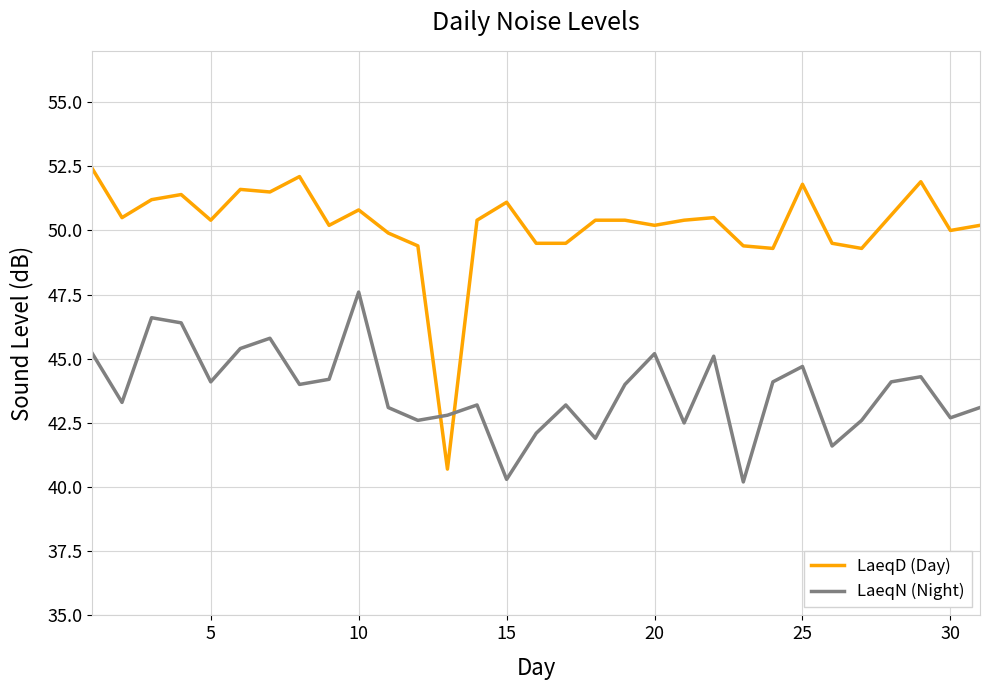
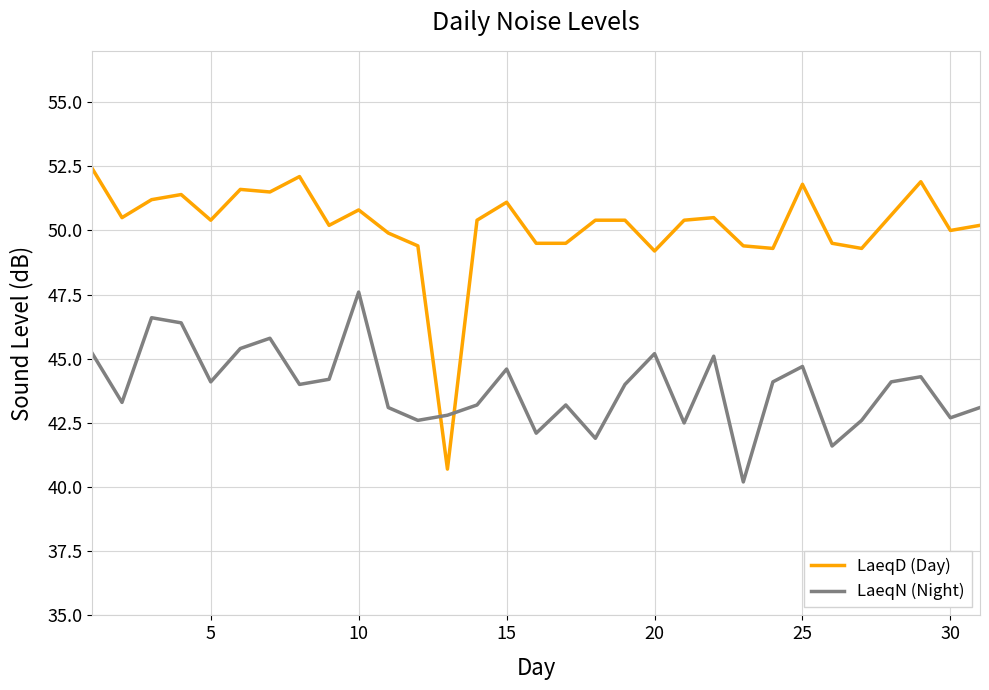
LaeqN (Night), 15: 40.3 -> 44.6
LaeqD (Day), 20: 50.2 -> 49.2
